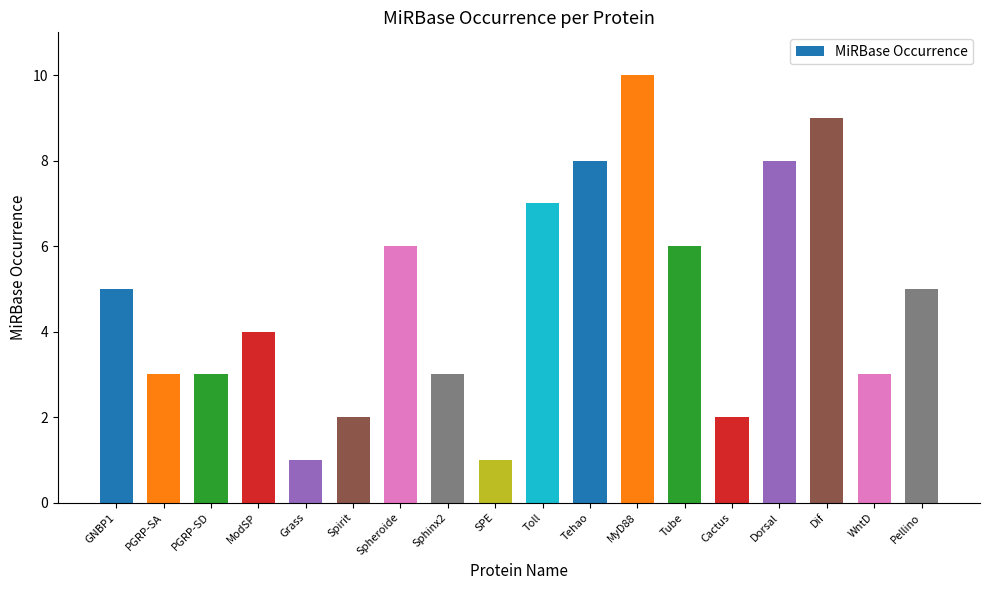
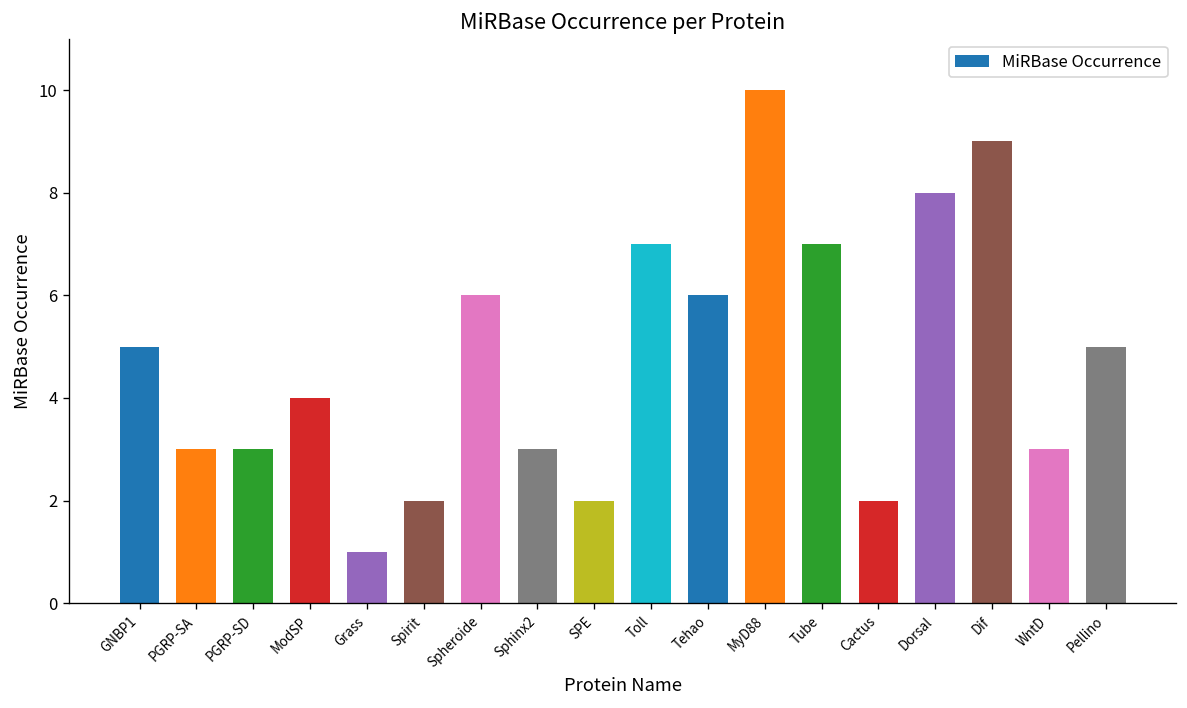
SPE: 1 -> 2
Tehao: 8 -> 6
Tube: 6 -> 7
